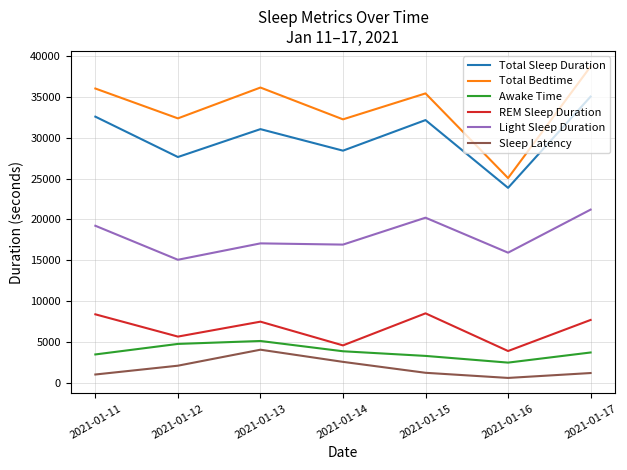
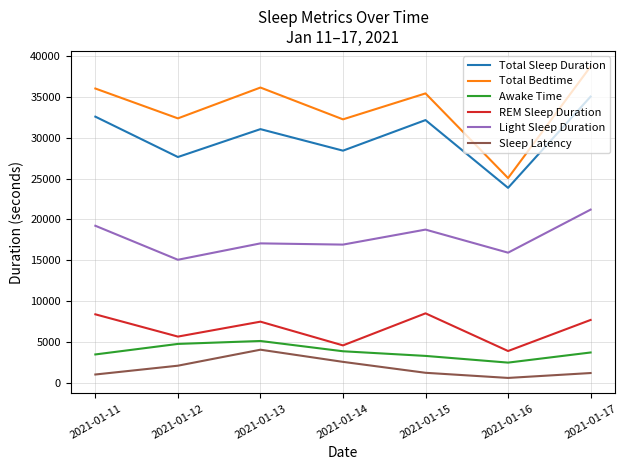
Light Sleep Duration, 2021-01-15: 20000 -> 19000
